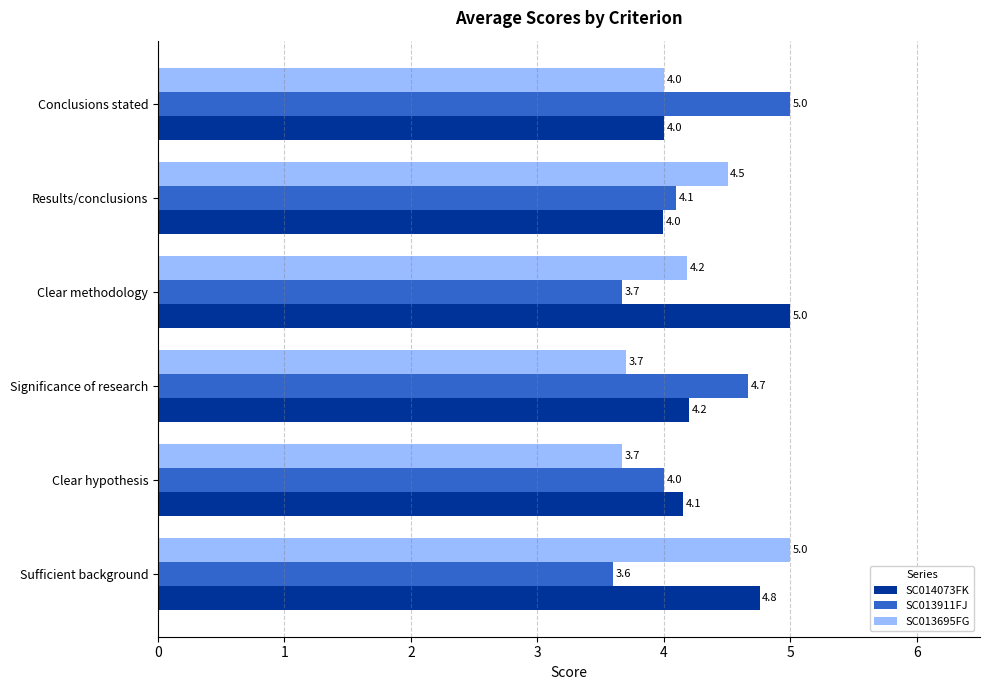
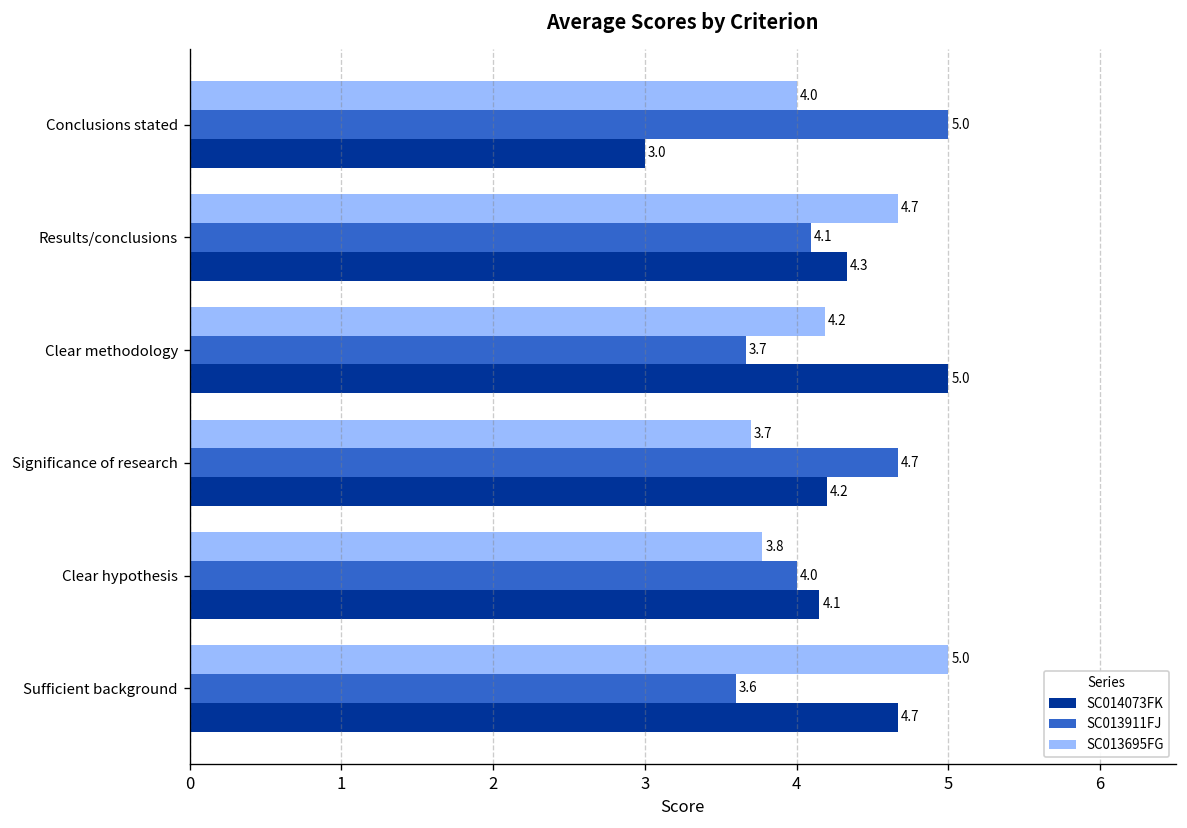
SC014073FK, Conclusions stated: 4.0 -> 3.0
SC013695FG, Results/conclusions: 4.5 -> 4.7
SC014073FK, Results/conclusions: 4.0 -> 4.3
SC013695FG, Clear hypothesis: 3.7 -> 3.8
SC014073FK, Sufficient background: 4.8 -> 4.7
